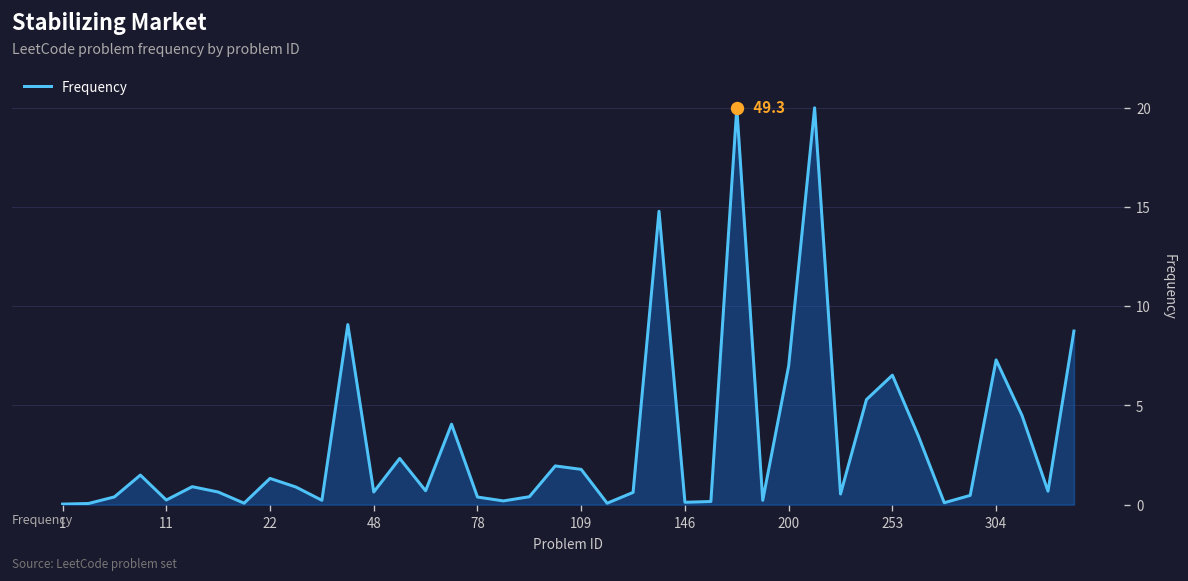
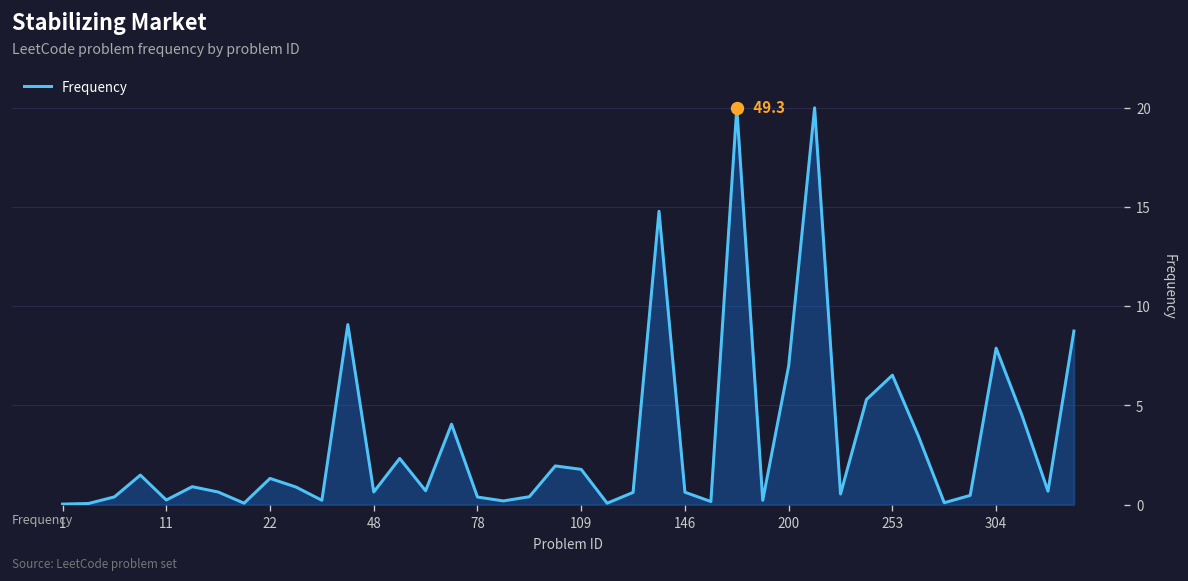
Frequency, 146: 0.1 -> 0.6
Frequency, 304: 7.3 -> 7.9
